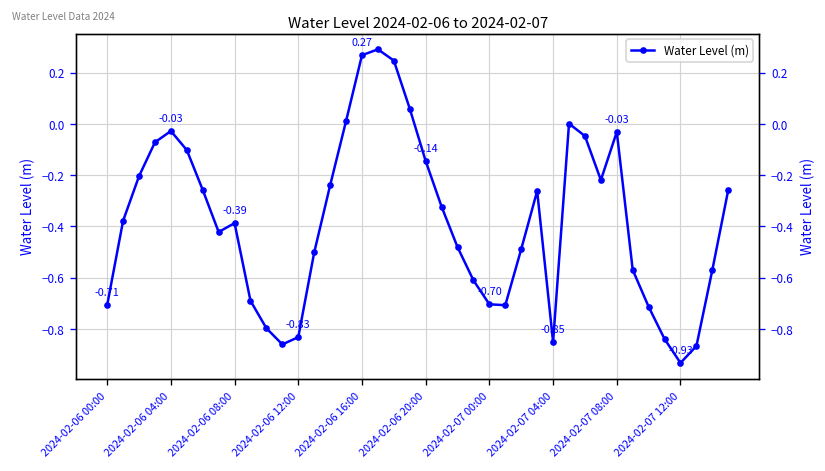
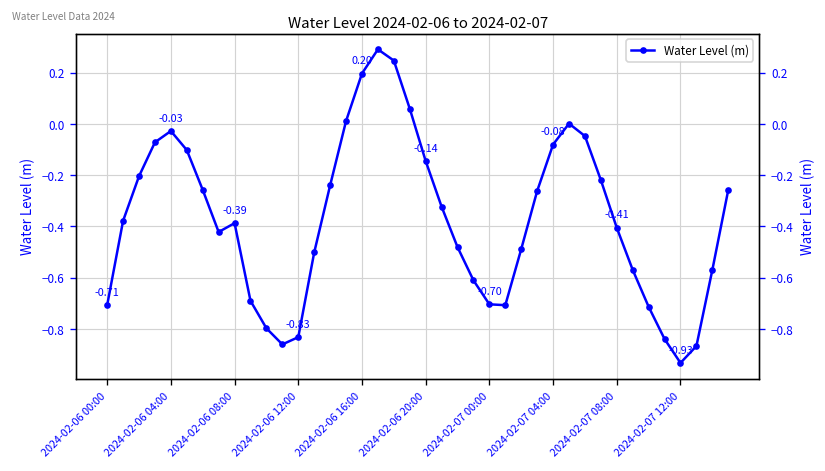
2024-02-06 16:00: 0.27 -> 0.20
2024-02-07 04:00: -0.85 -> -0.08
2024-02-07 08:00: -0.03 -> -0.41
